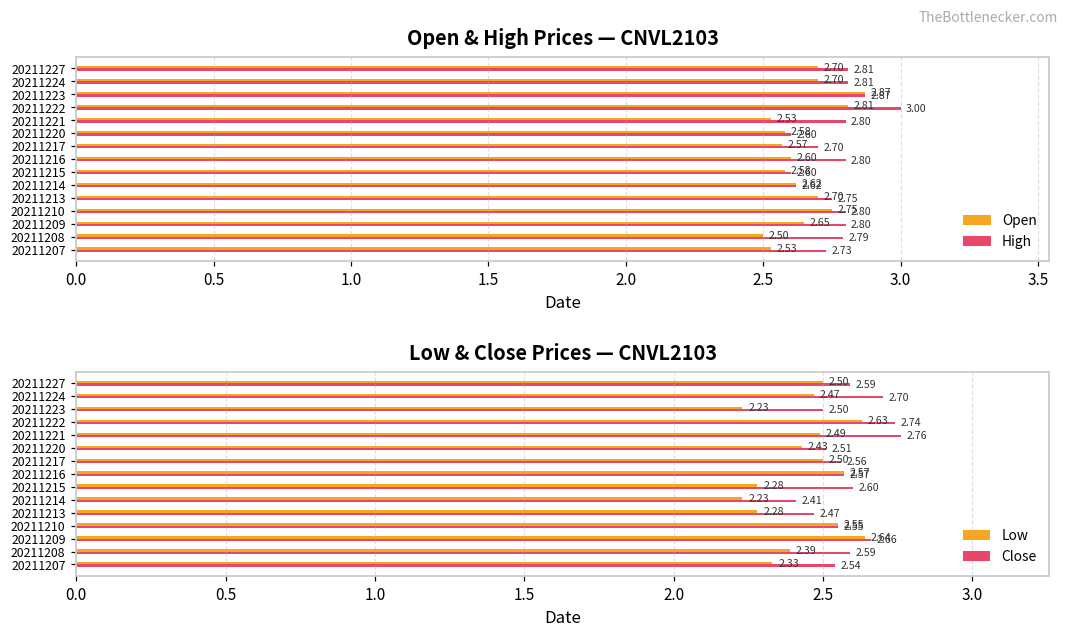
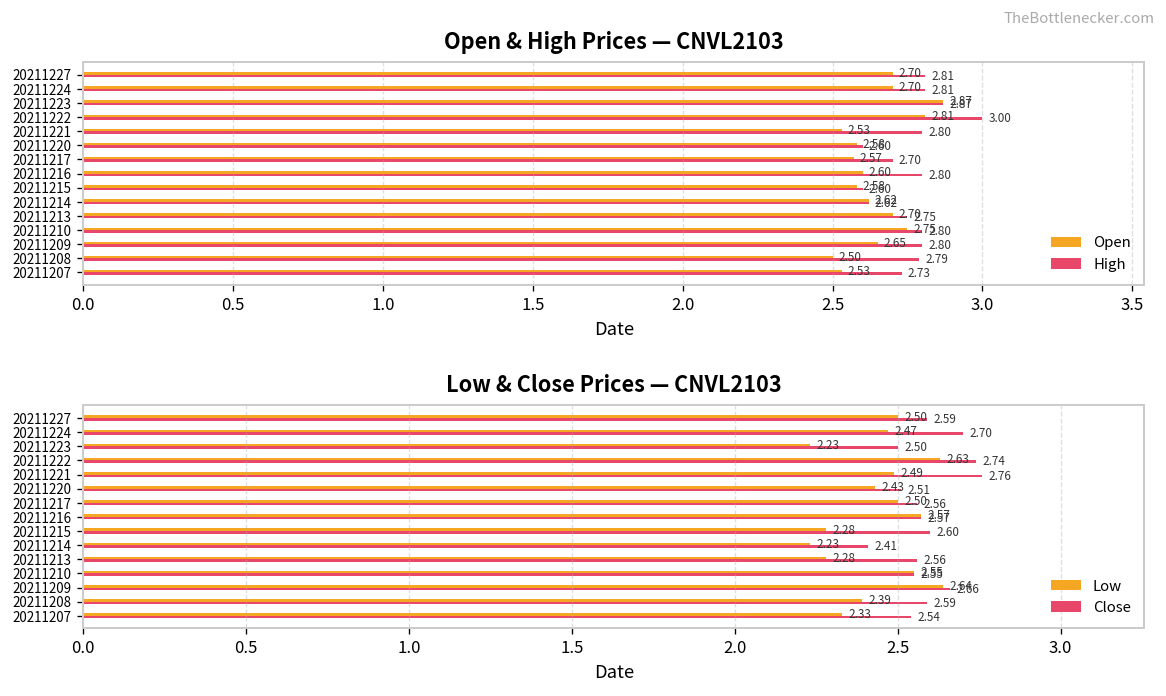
Low & Close Prices — CNVL2103, Close, 20211213: 2.47 -> 2.56
